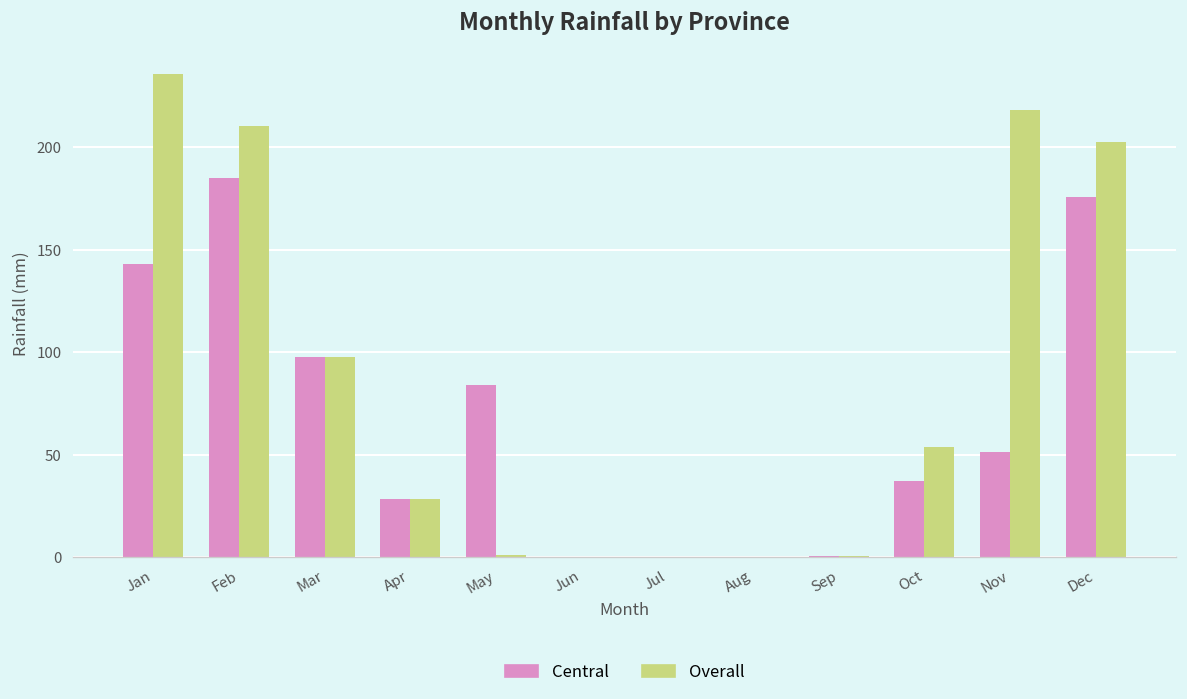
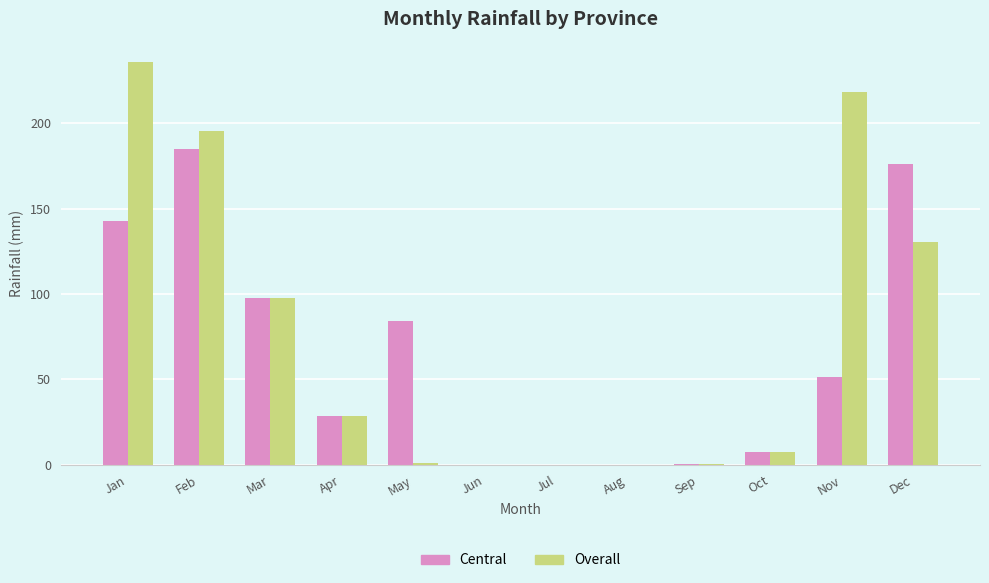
Overall, Feb: 210 -> 196
Central, Oct: 37 -> 8
Overall, Oct: 54 -> 8
Overall, Dec: 203 -> 131
